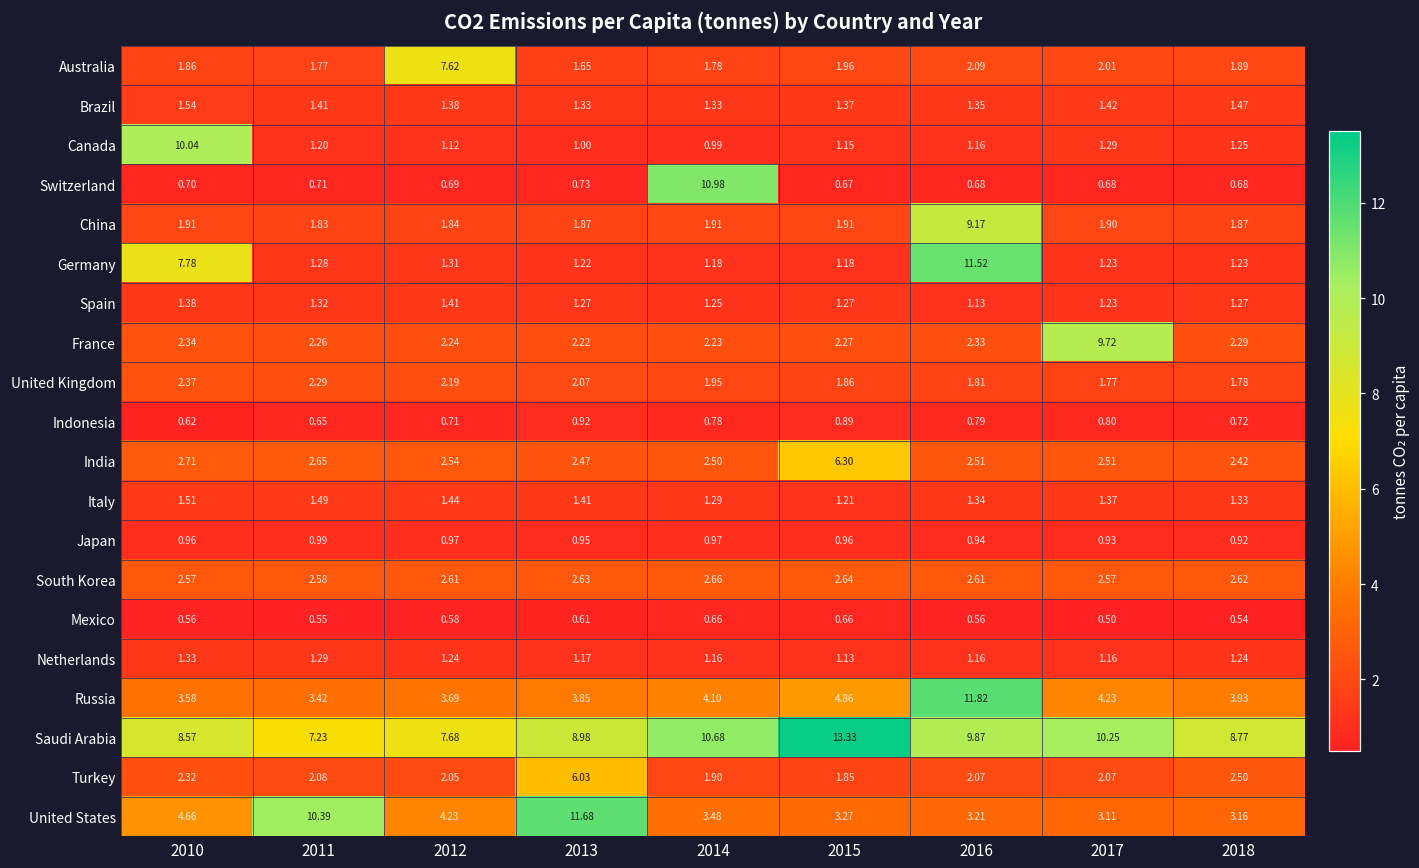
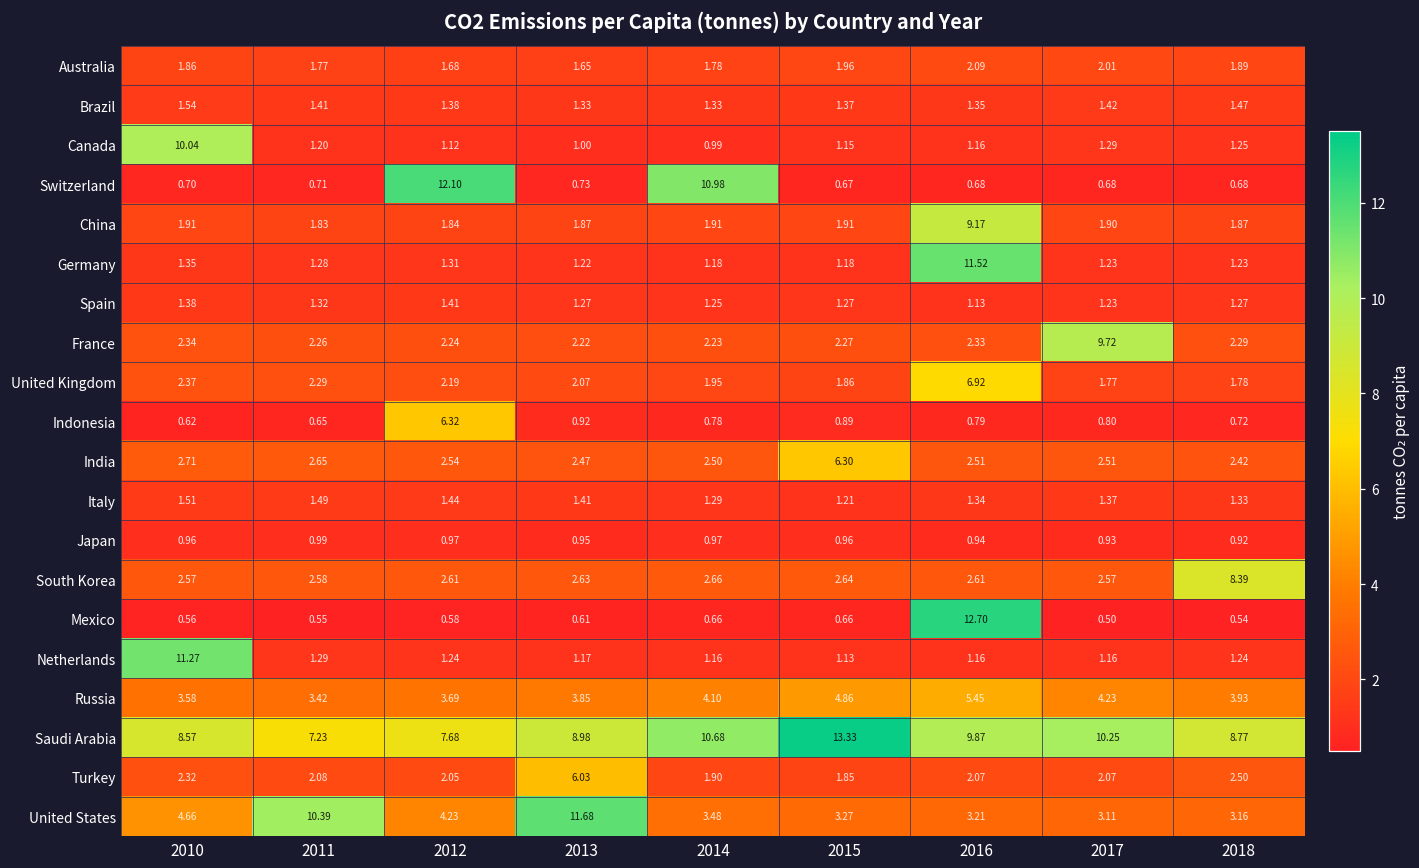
Australia, 2012: 7.62 -> 1.68
Switzerland, 2012: 0.69 -> 12.10
Germany, 2010: 7.78 -> 1.35
United Kingdom, 2016: 1.81 -> 6.92
Indonesia, 2012: 0.71 -> 6.32
South Korea, 2018: 2.62 -> 8.39
Mexico, 2016: 0.56 -> 12.70
Netherlands, 2010: 1.33 -> 11.27
Russia, 2016: 11.82 -> 5.45
